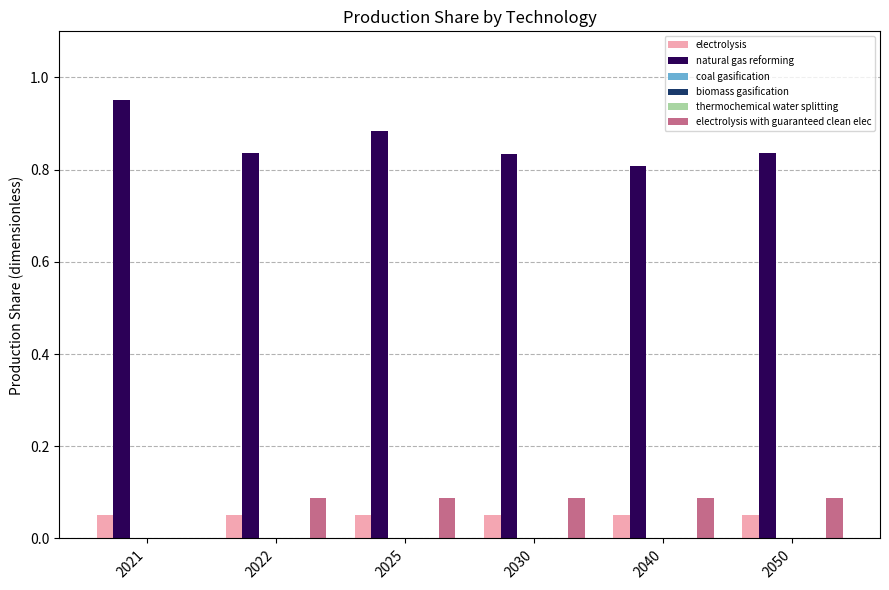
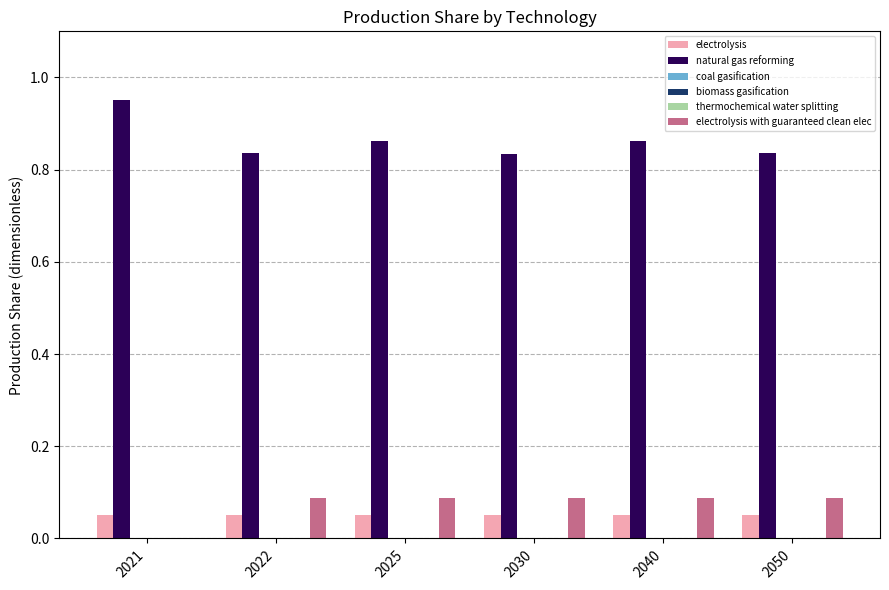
natural gas reforming, 2025: 0.88 -> 0.86
natural gas reforming, 2040: 0.81 -> 0.86
